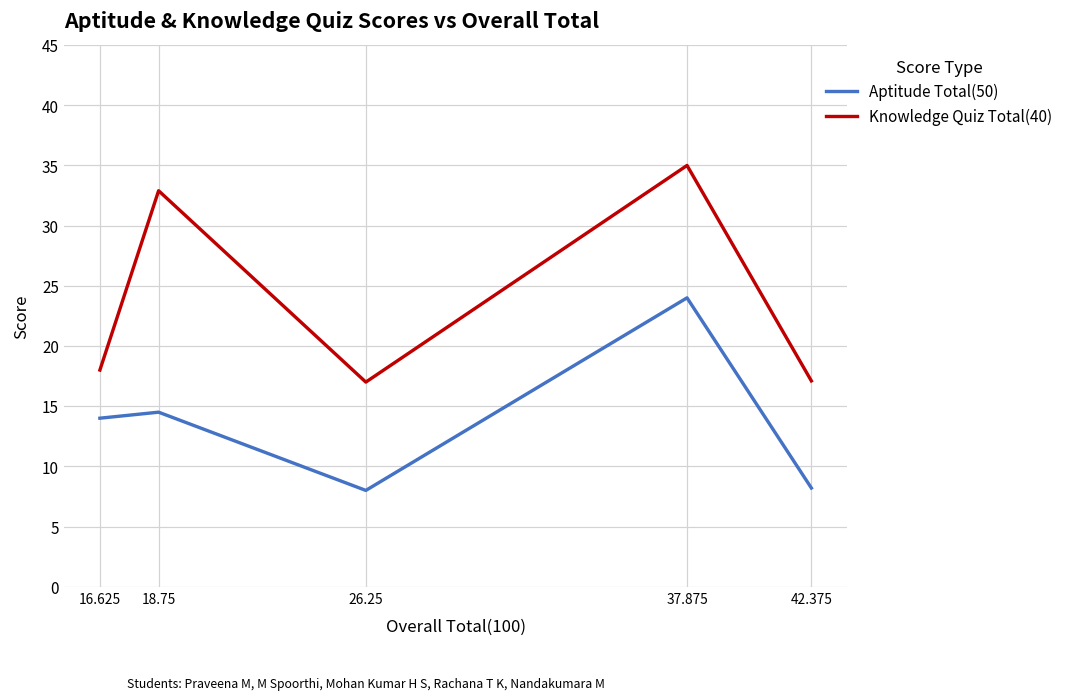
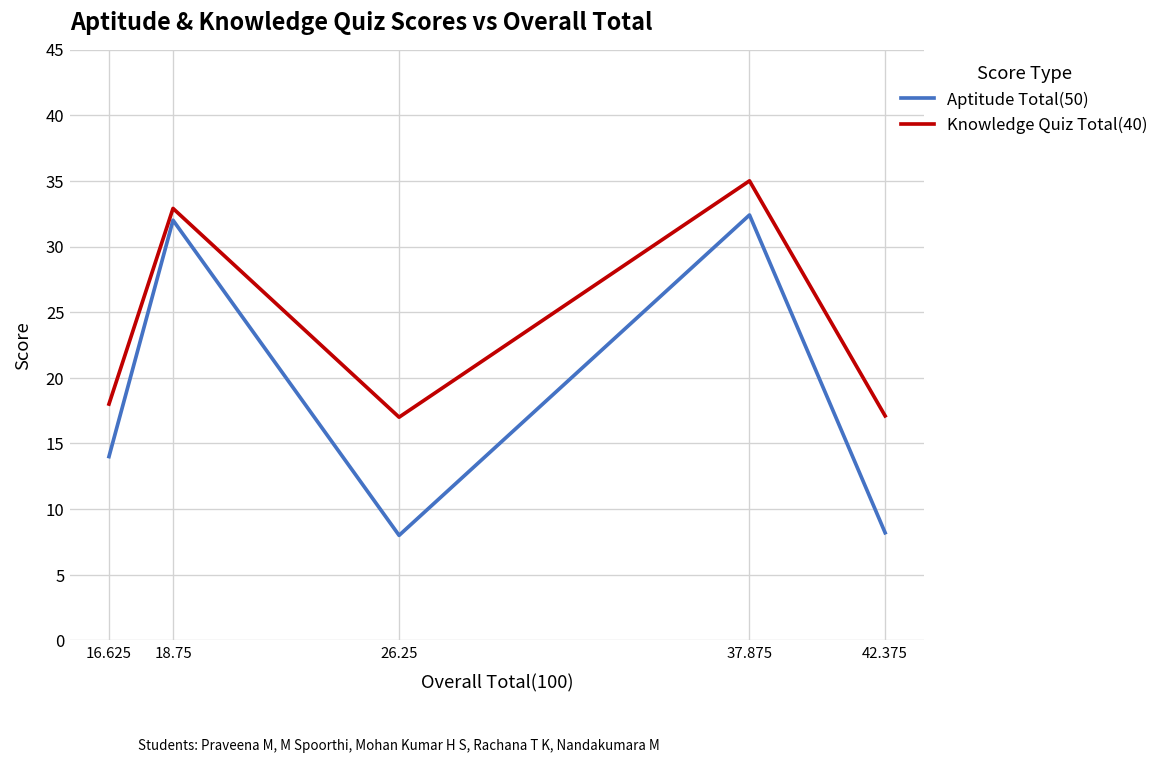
Aptitude Total(50), 18.75: 14.5 -> 32.0
Aptitude Total(50), 37.875: 24.0 -> 32.4
